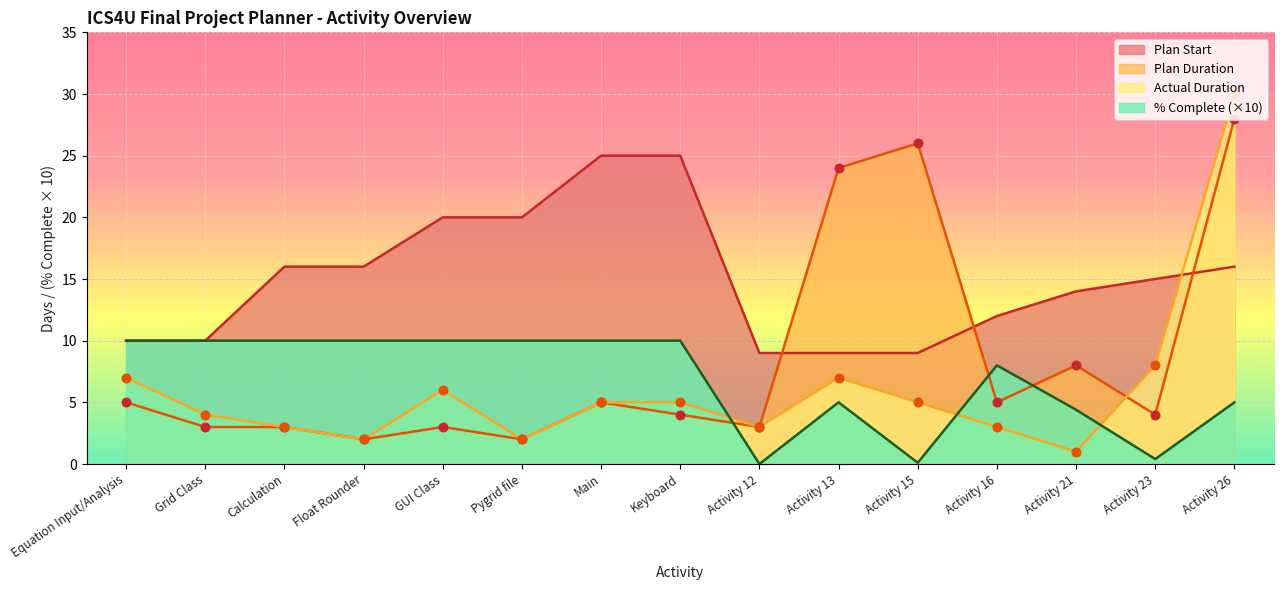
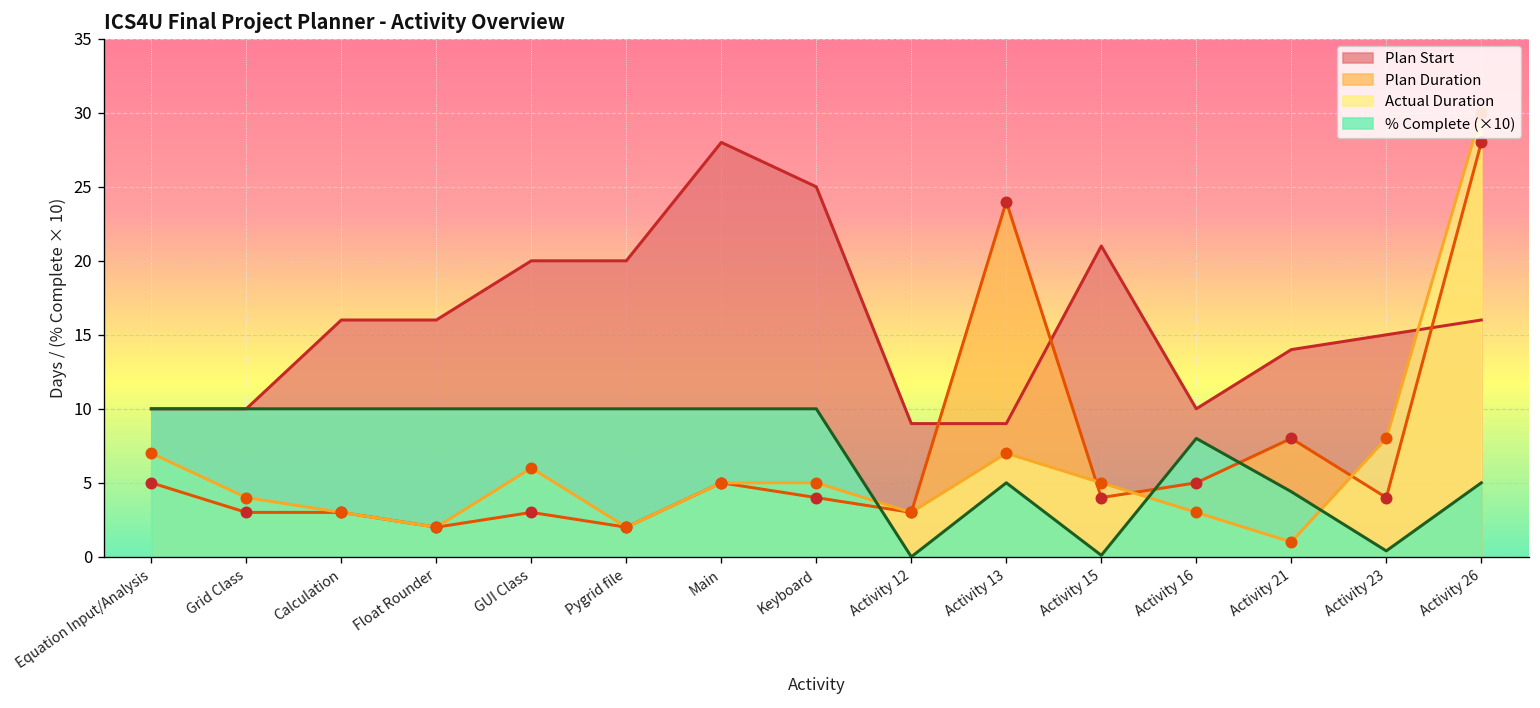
Plan Start, Main: 25 -> 28
Plan Start, Activity 15: 9 -> 21
Plan Duration, Activity 15: 26 -> 4
Plan Start, Activity 16: 12 -> 10
